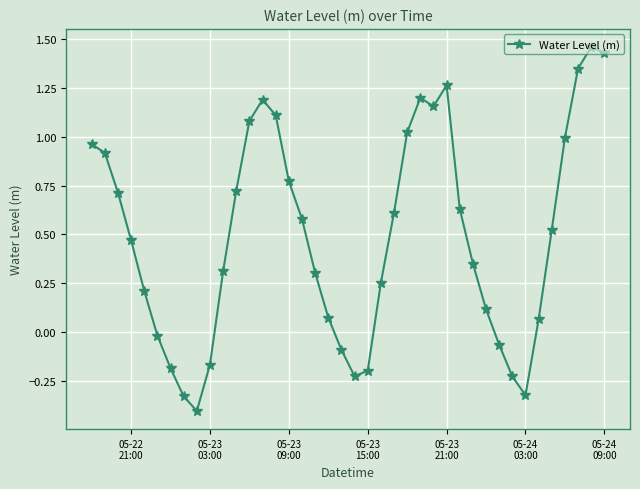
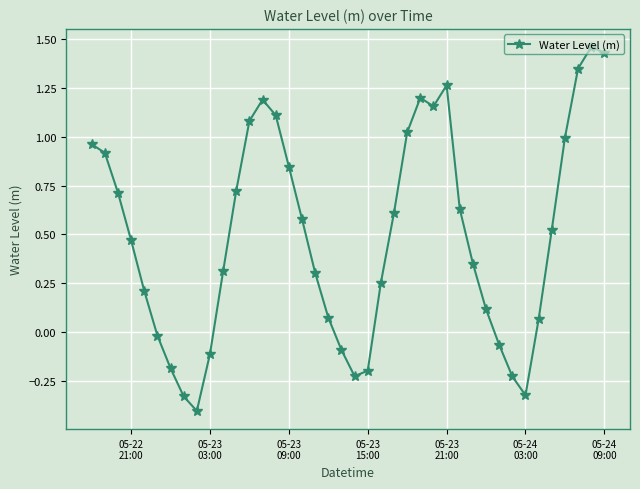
05-23 03:00: -0.17 -> -0.11
05-23 09:00: 0.77 -> 0.85
